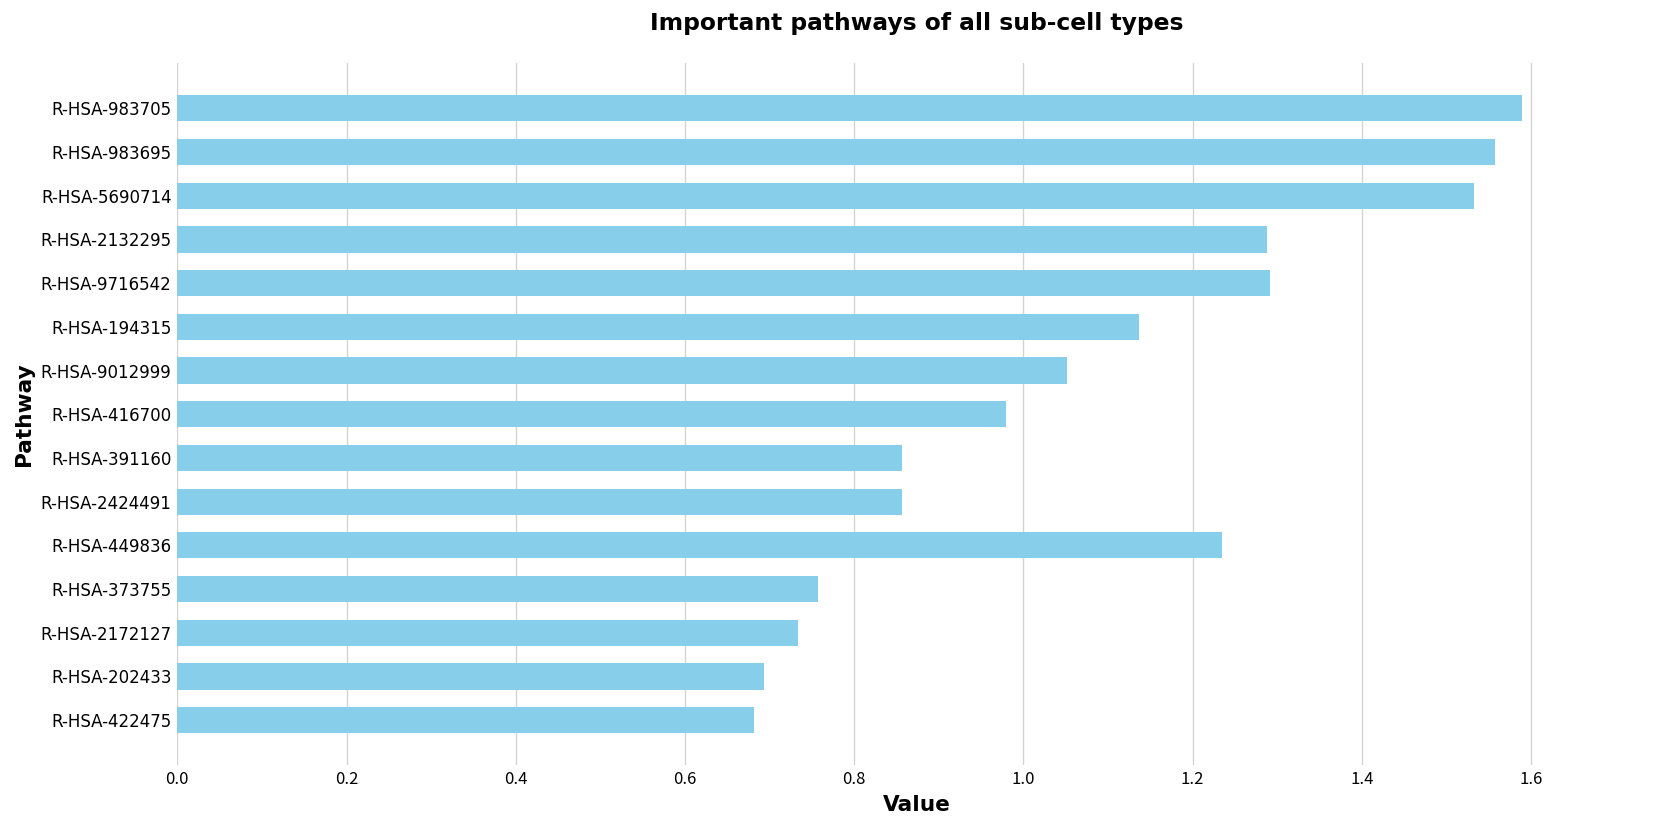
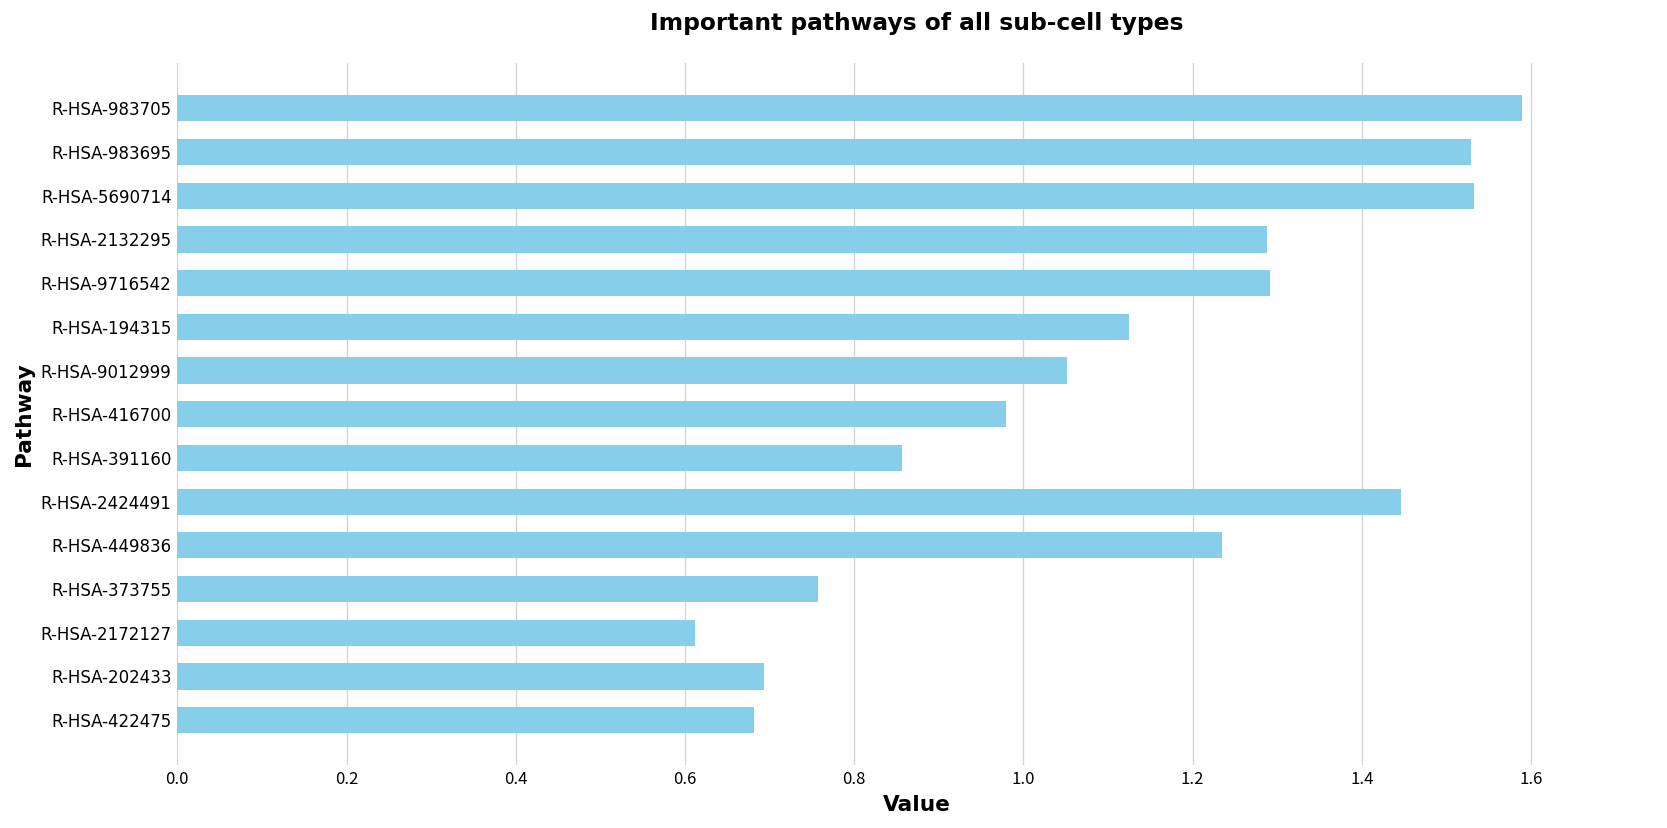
R-HSA-983695: 1.56 -> 1.53
R-HSA-194315: 1.14 -> 1.13
R-HSA-2424491: 0.86 -> 1.45
R-HSA-2172127: 0.73 -> 0.61
